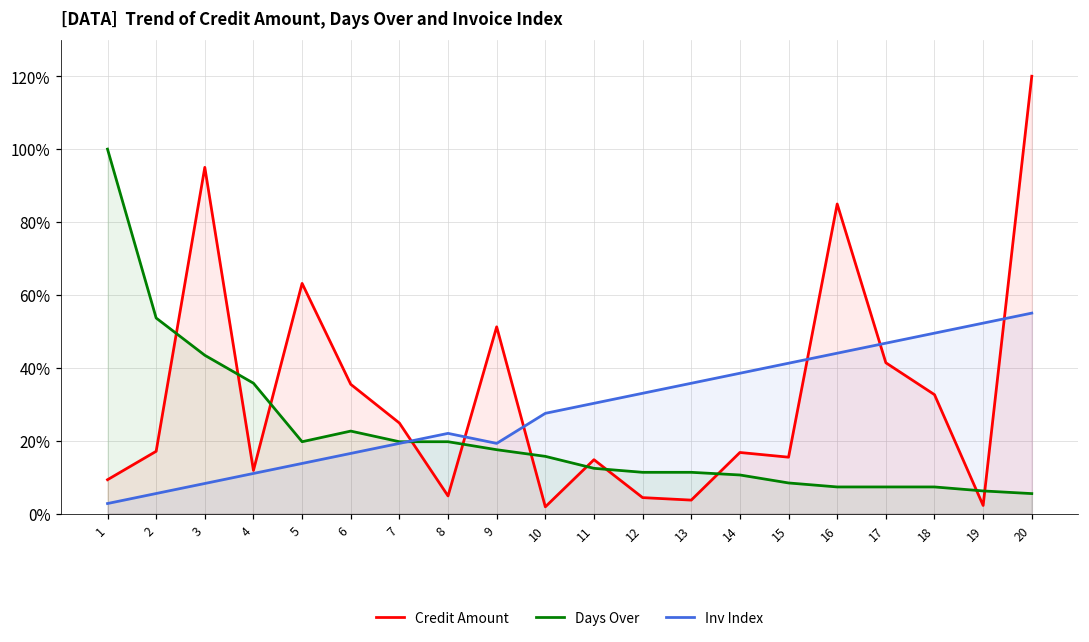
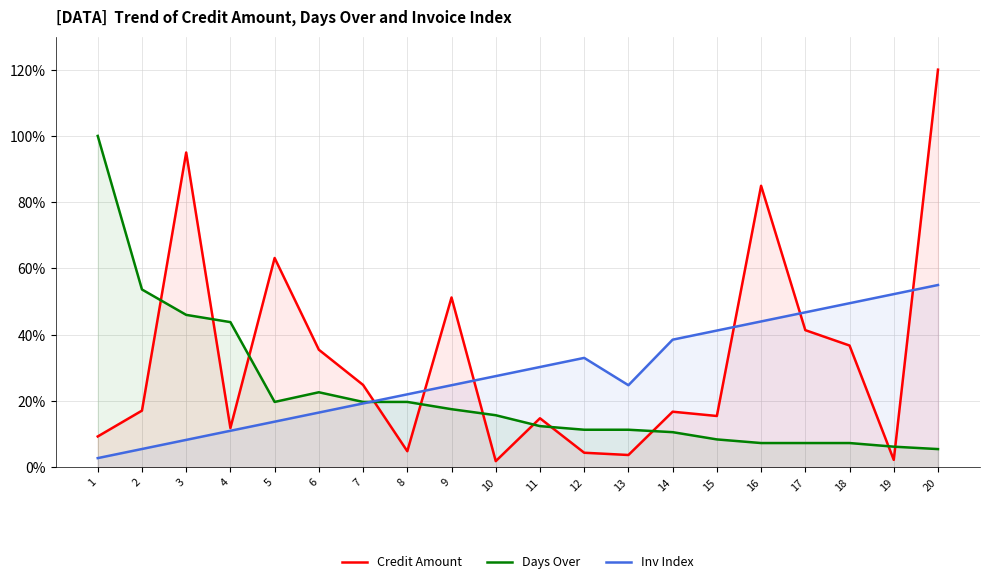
Days Over, 3: 43% -> 46%
Days Over, 4: 36% -> 44%
Inv Index, 9: 19% -> 25%
Inv Index, 13: 36% -> 25%
Credit Amount, 18: 33% -> 37%
